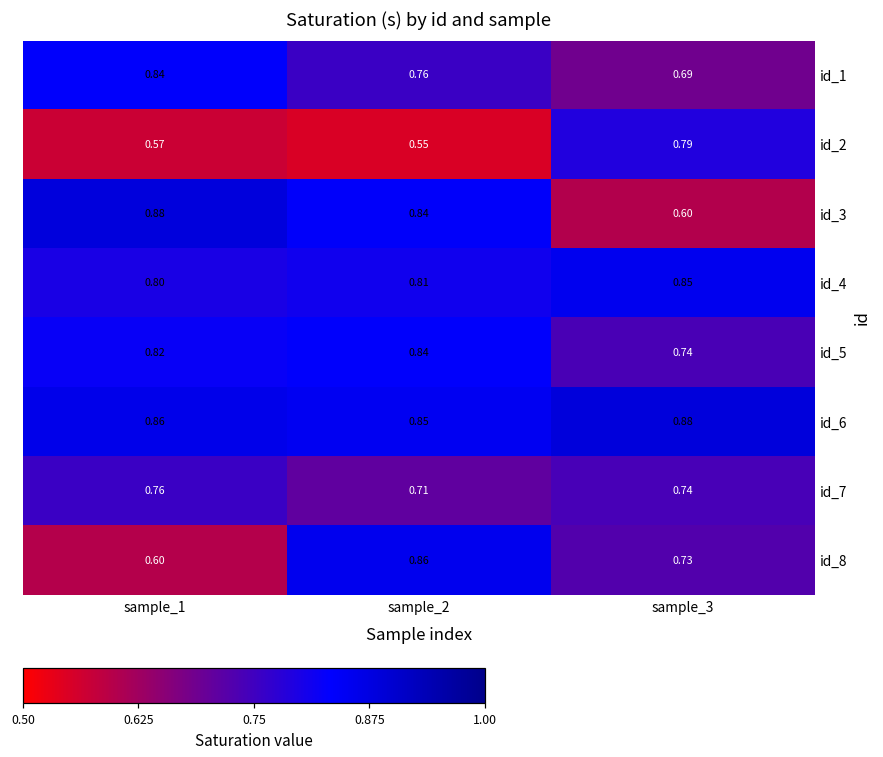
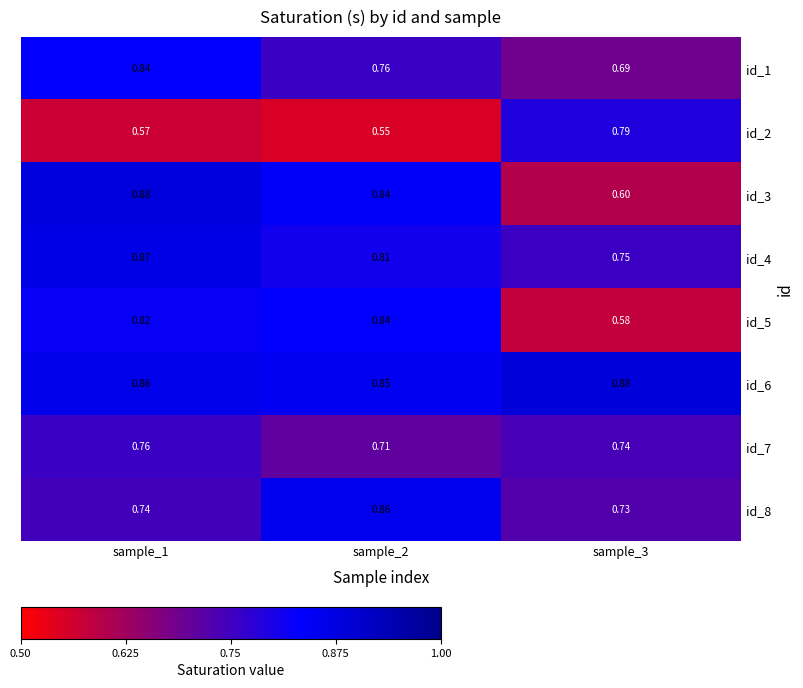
id_4, sample_1: 0.80 -> 0.87
id_4, sample_3: 0.85 -> 0.75
id_5, sample_3: 0.74 -> 0.58
id_8, sample_1: 0.60 -> 0.74
